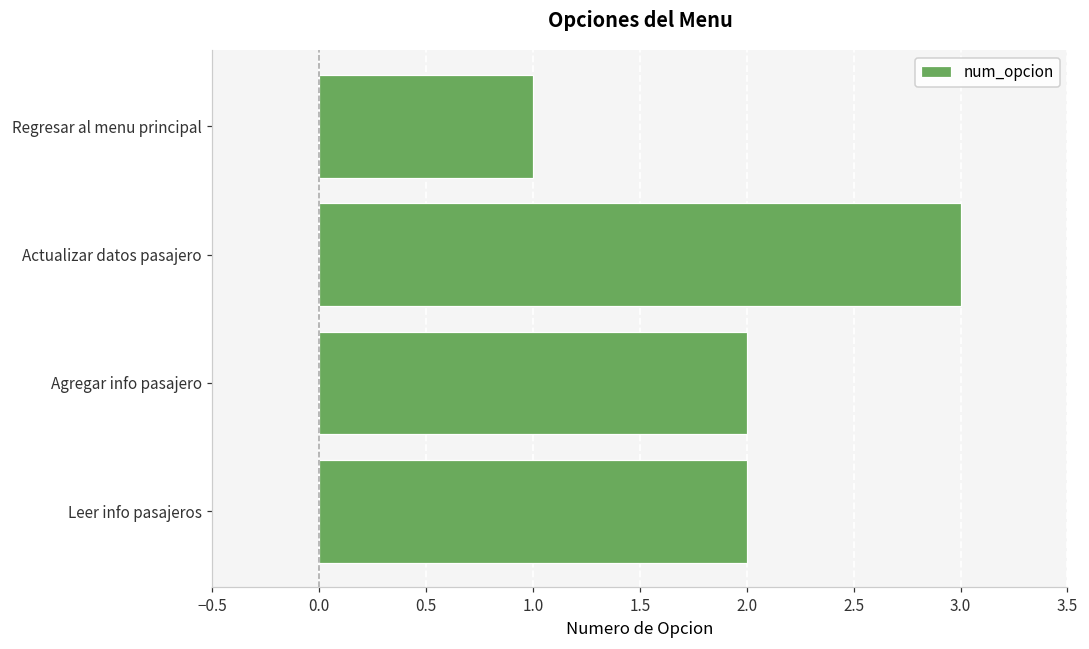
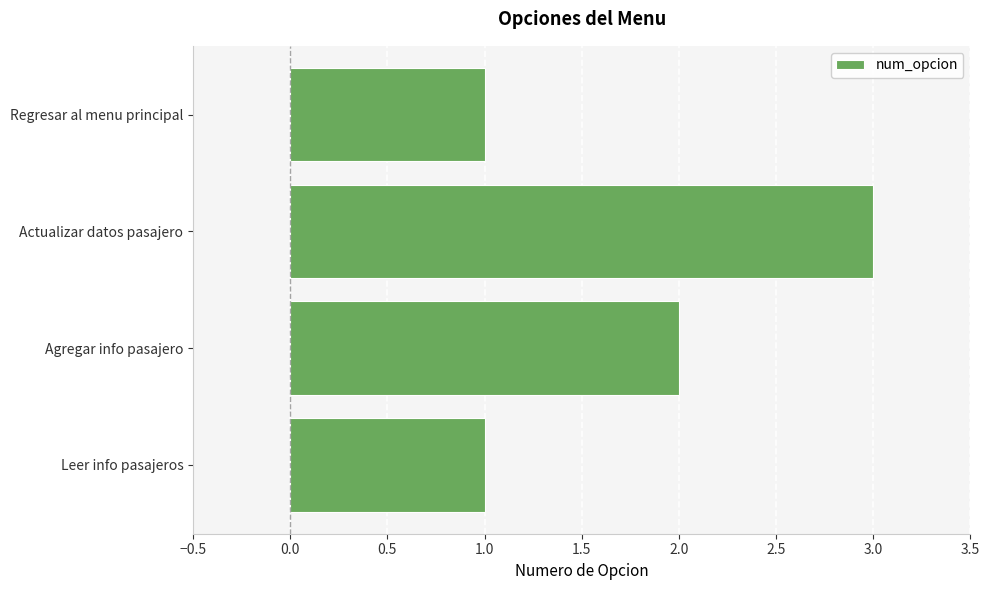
Leer info pasajeros: 2 -> 1
